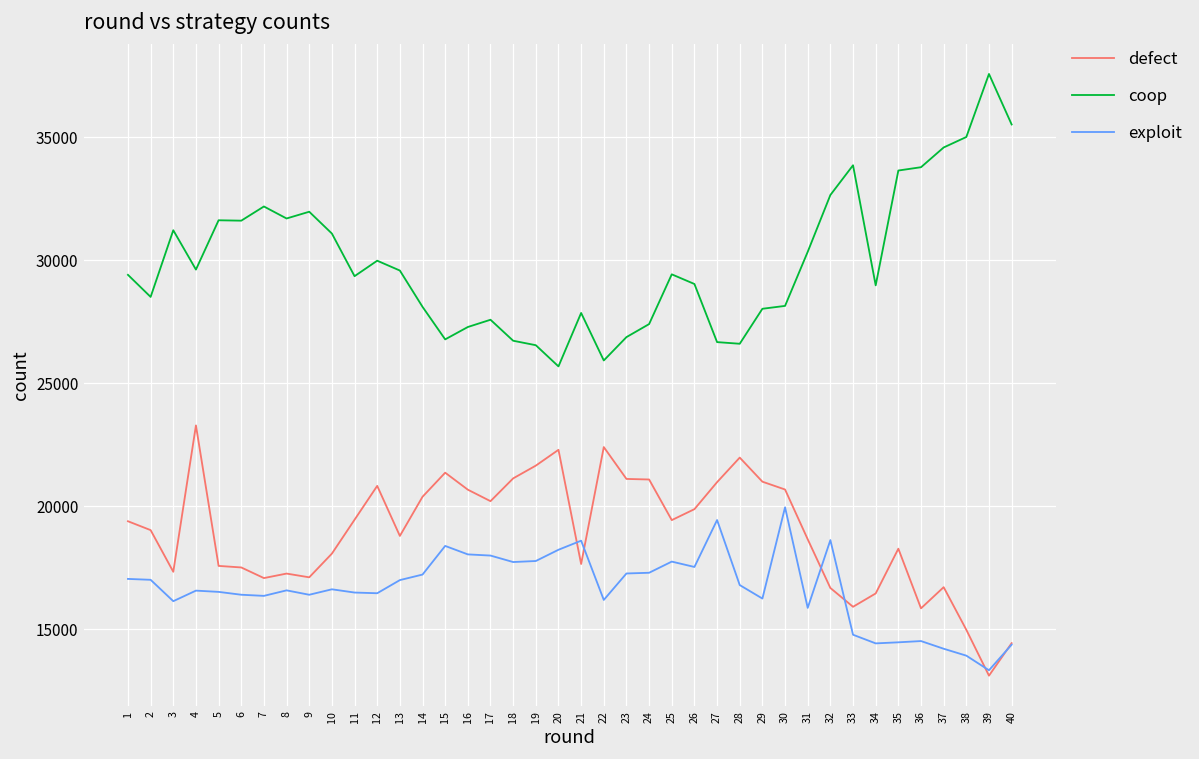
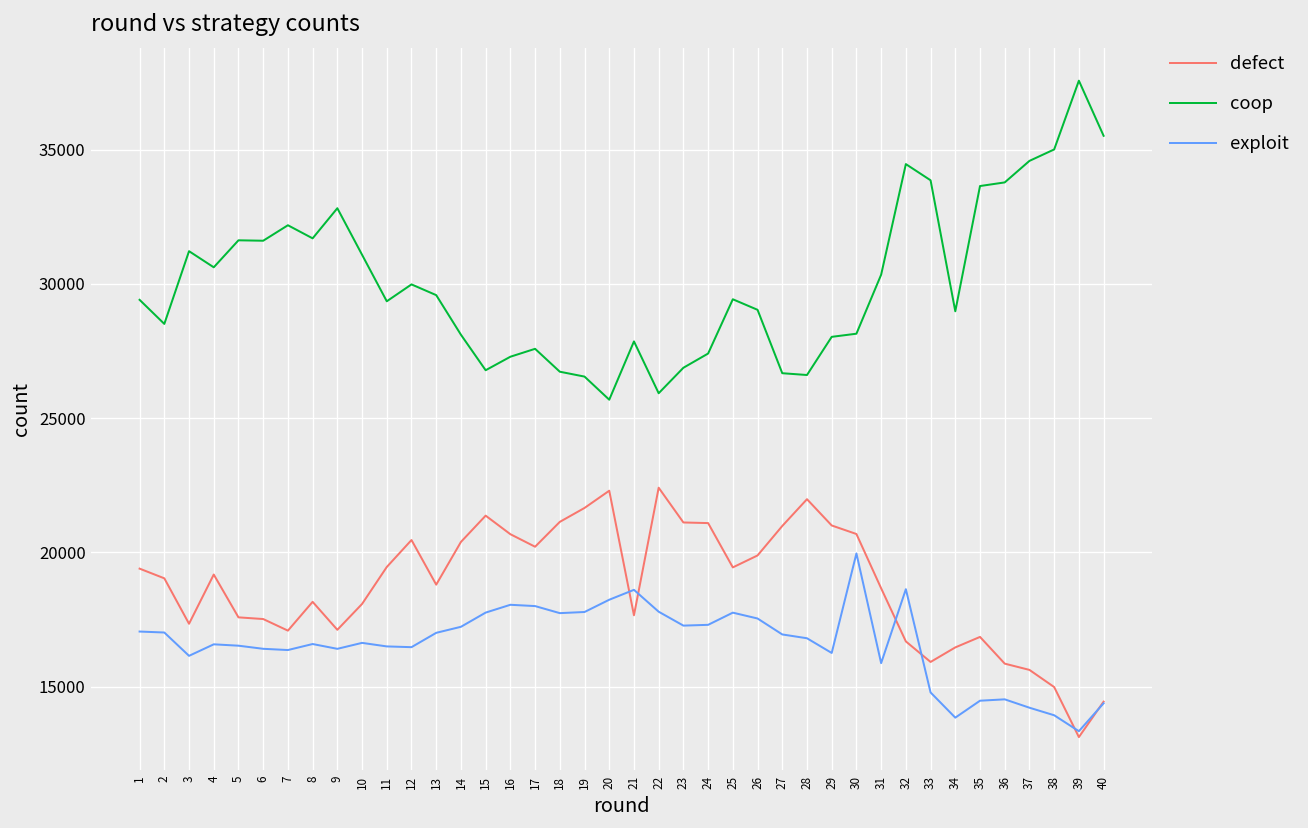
defect, 4: 23300 -> 19200
coop, 4: 29600 -> 30600
defect, 8: 17300 -> 18200
coop, 9: 32000 -> 32800
defect, 12: 20800 -> 20500
exploit, 15: 18400 -> 17800
exploit, 22: 16200 -> 17800
exploit, 27: 19400 -> 16900
coop, 32: 32700 -> 34500
exploit, 34: 14400 -> 13800
defect, 35: 18300 -> 16800
defect, 37: 16700 -> 15600
